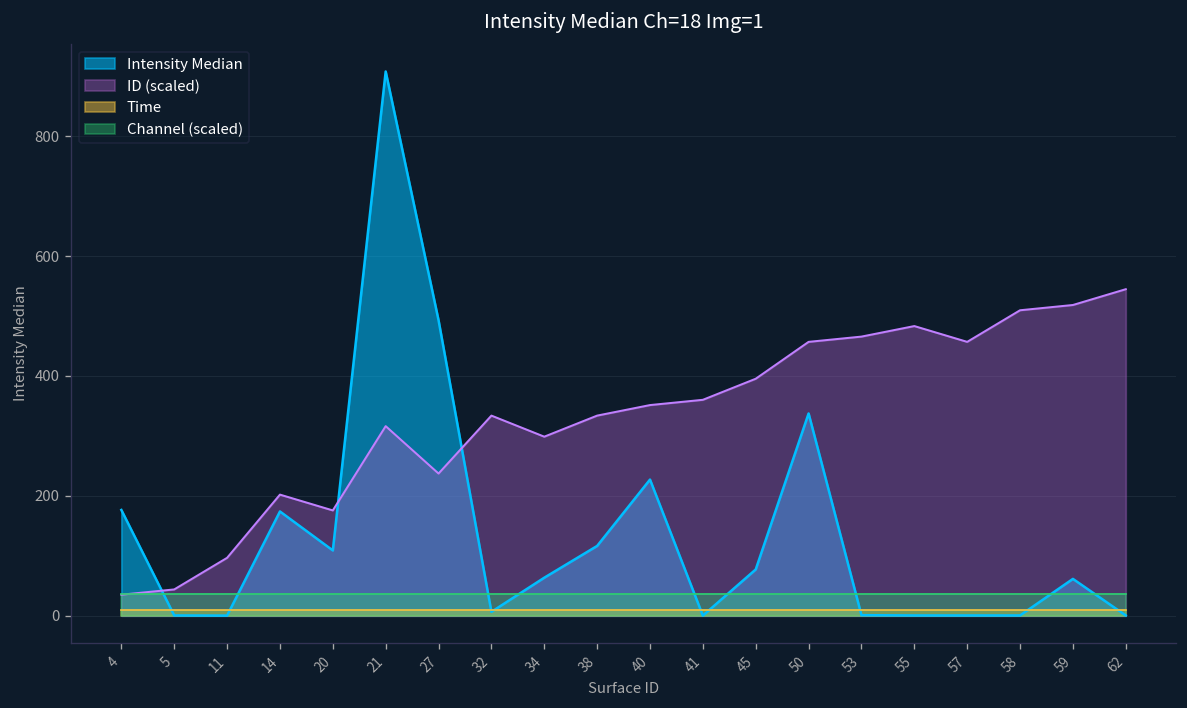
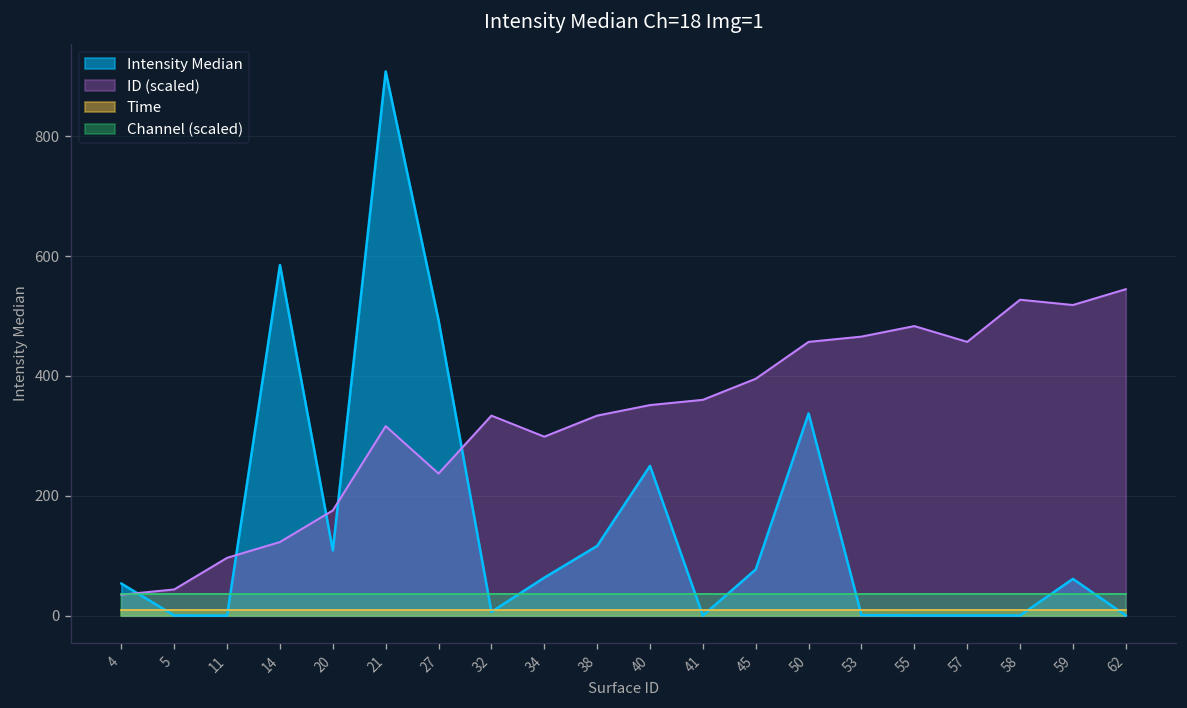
Intensity Median, 4: 180 -> 50
Intensity Median, 14: 170 -> 590
ID (scaled), 14: 200 -> 120
Intensity Median, 40: 230 -> 250
ID (scaled), 58: 510 -> 530
